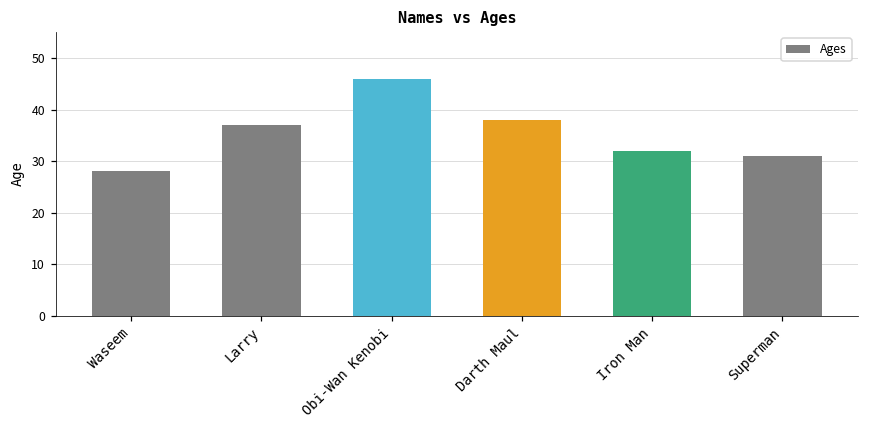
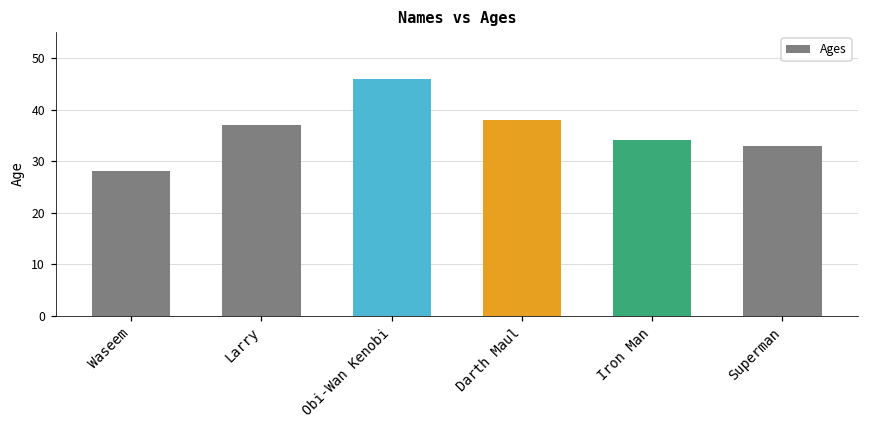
Iron Man: 32 -> 34
Superman: 31 -> 33
